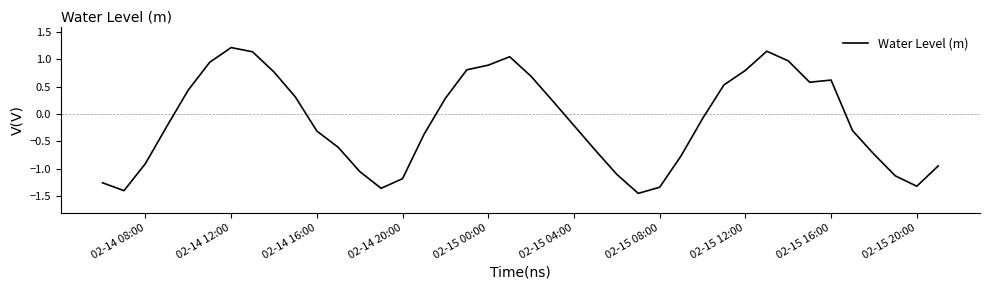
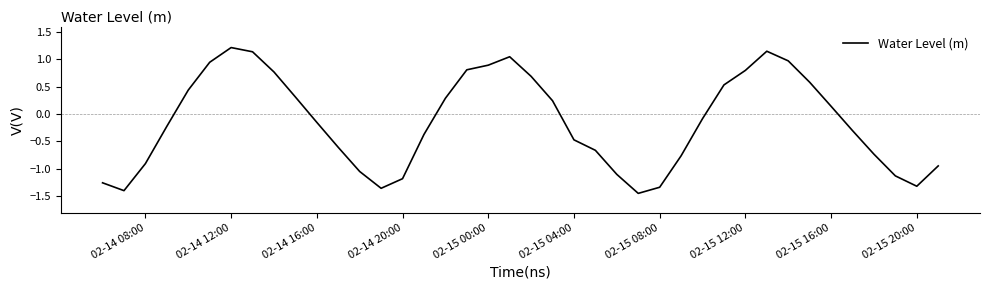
02-14 16:00: -0.3 -> -0.2
02-15 04:00: -0.2 -> -0.5
02-15 16:00: 0.6 -> 0.1
